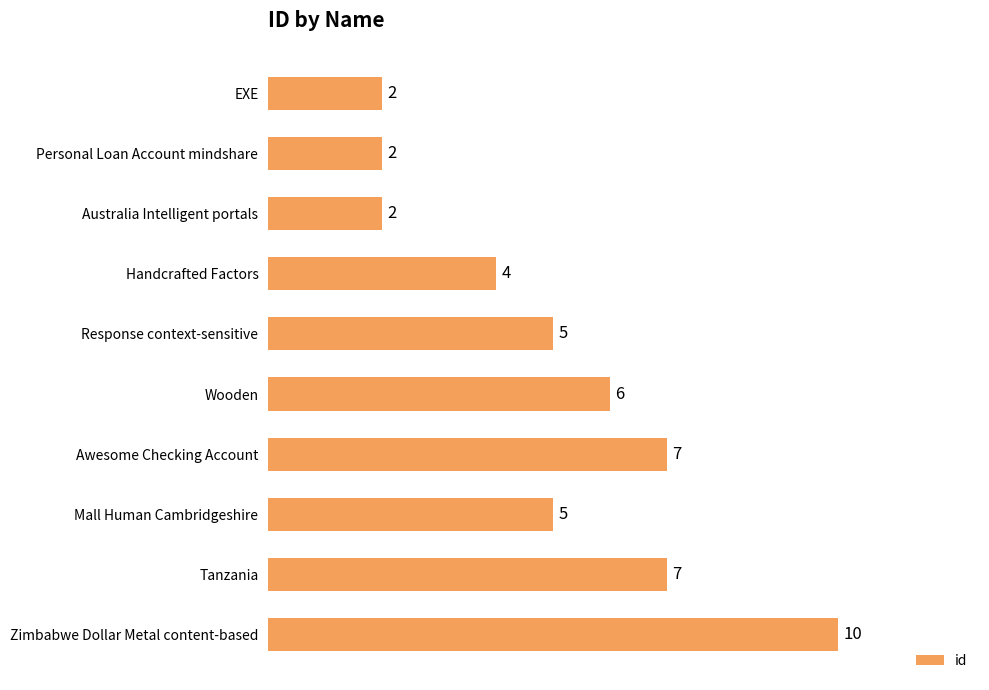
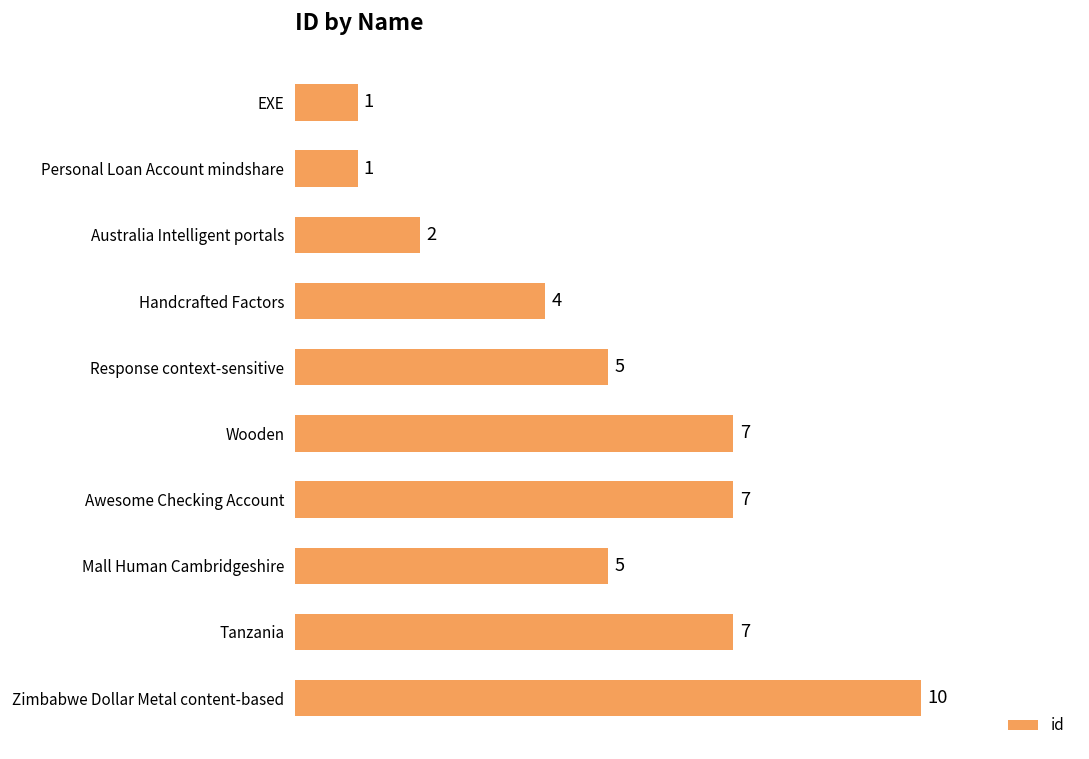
EXE: 2 -> 1
Personal Loan Account mindshare: 2 -> 1
Wooden: 6 -> 7
